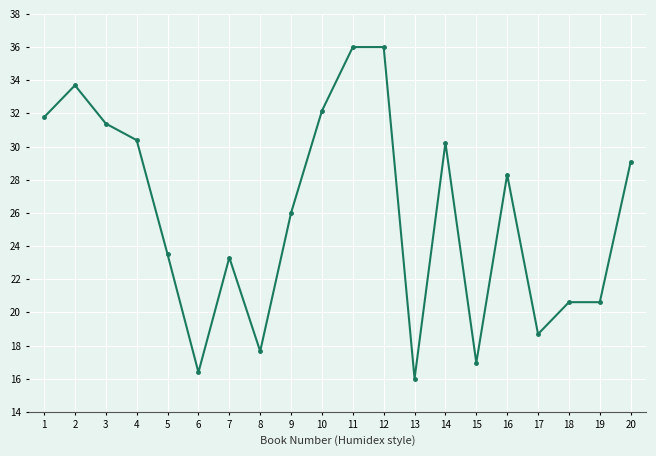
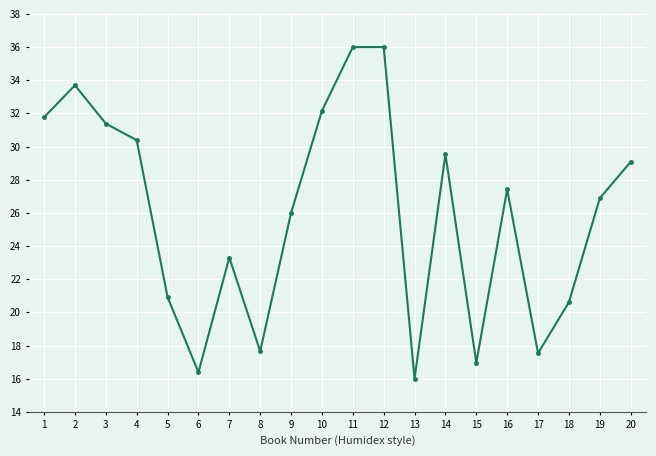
5: 23.5 -> 20.9
14: 30.2 -> 29.5
16: 28.3 -> 27.4
17: 18.7 -> 17.5
19: 20.6 -> 26.9
